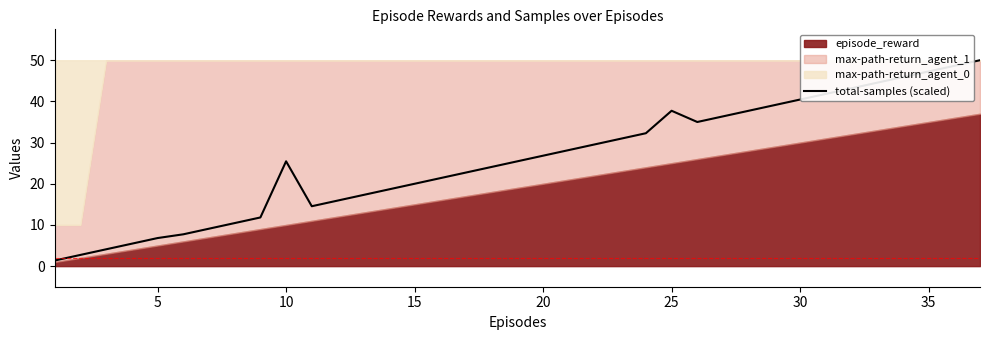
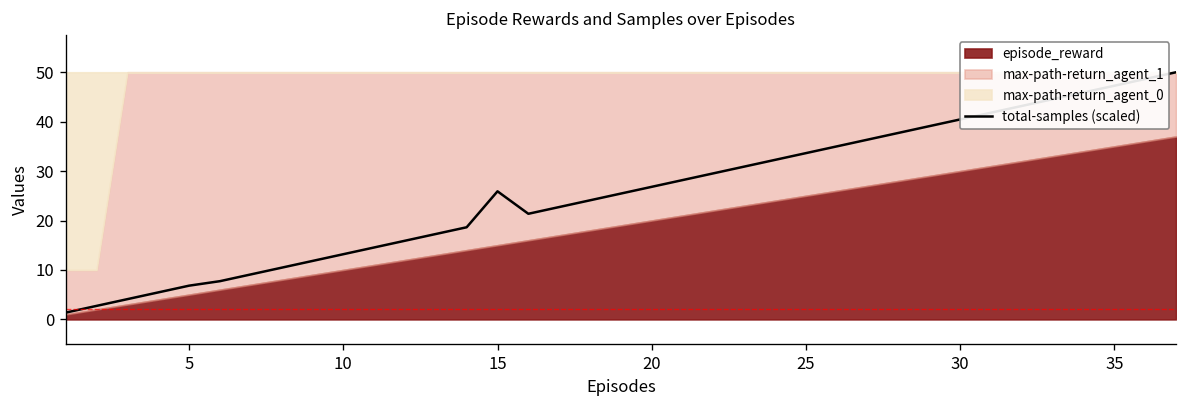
total-samples (scaled), 10: 25 -> 13
total-samples (scaled), 15: 20 -> 26
total-samples (scaled), 25: 38 -> 34
